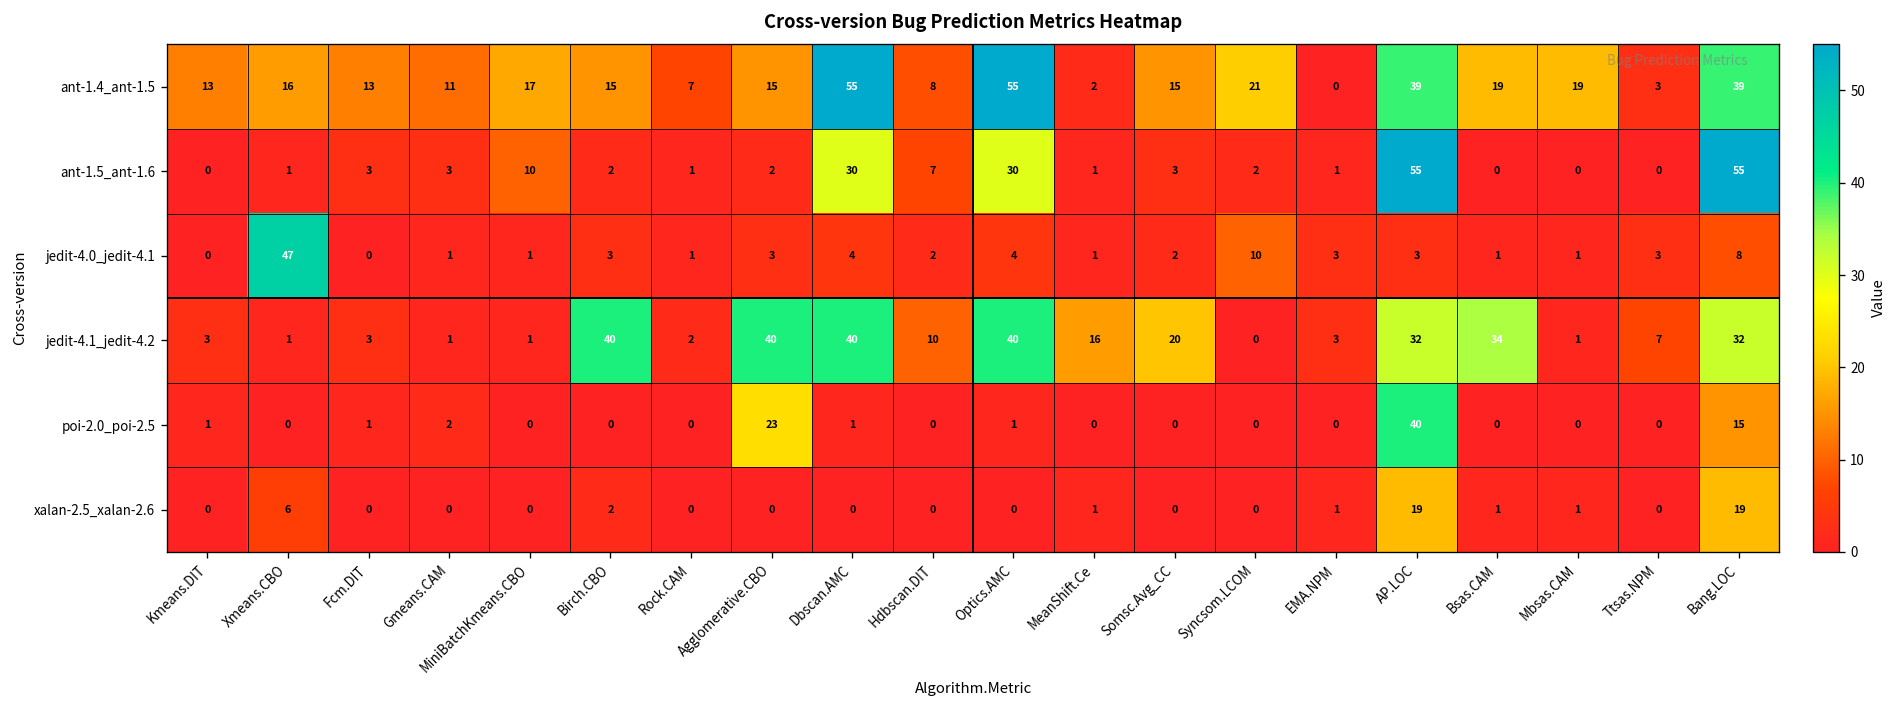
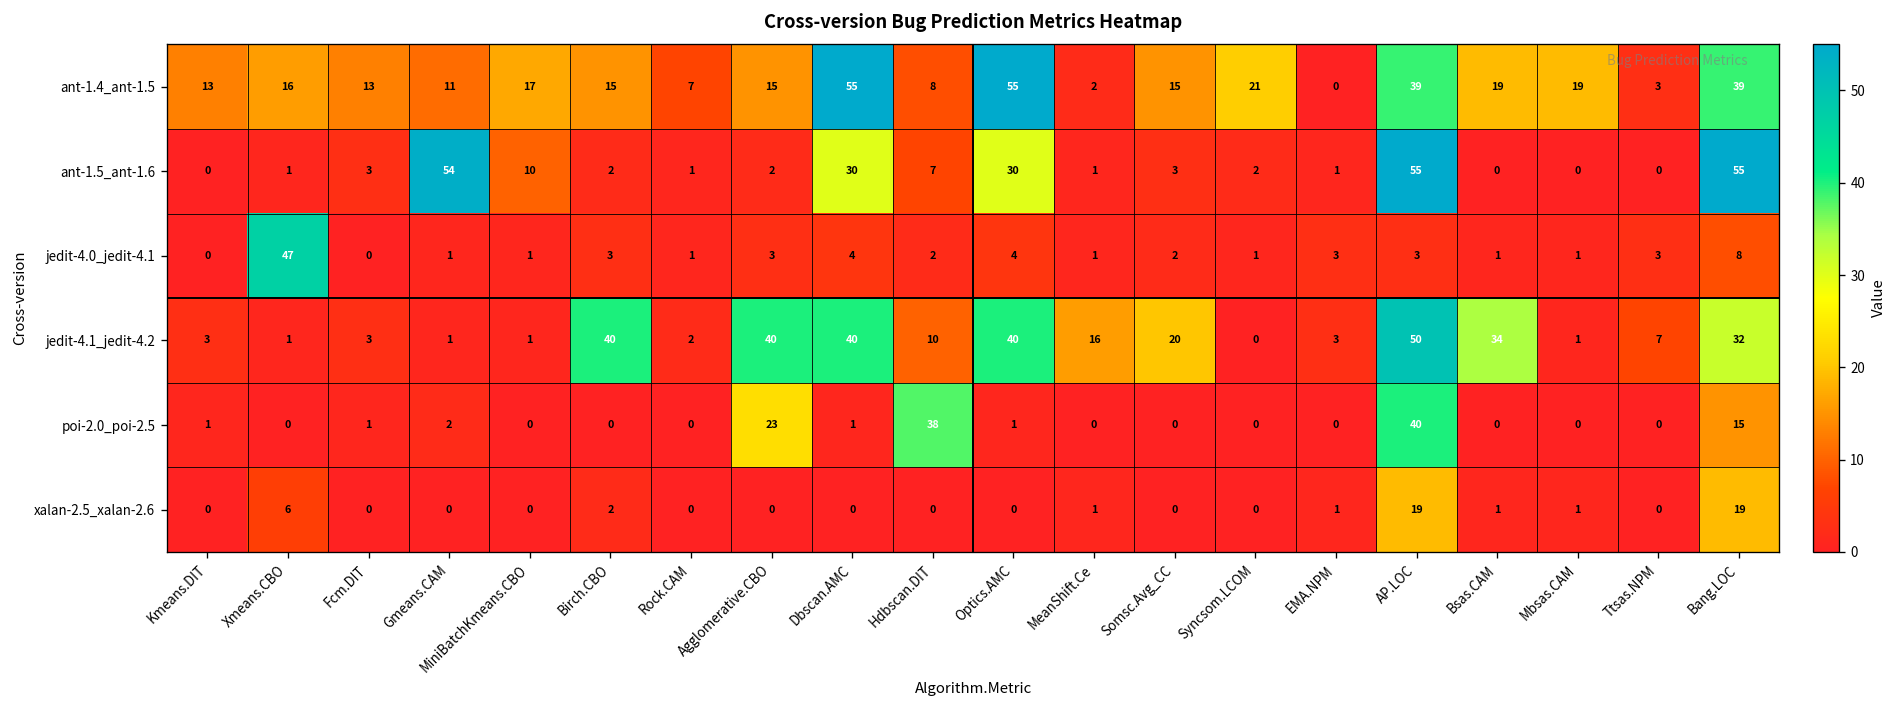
ant-1.5_ant-1.6, Gmeans.CAM: 3 -> 54
jedit-4.0_jedit-4.1, Syncsom.LCOM: 10 -> 1
jedit-4.1_jedit-4.2, AP.LOC: 32 -> 50
poi-2.0_poi-2.5, Hdbscan.DIT: 0 -> 38
